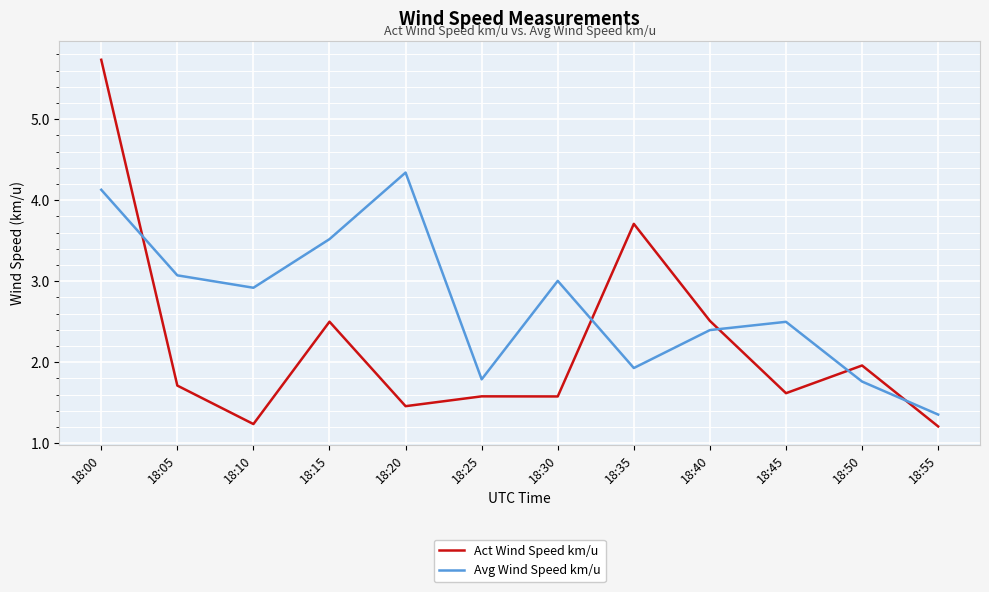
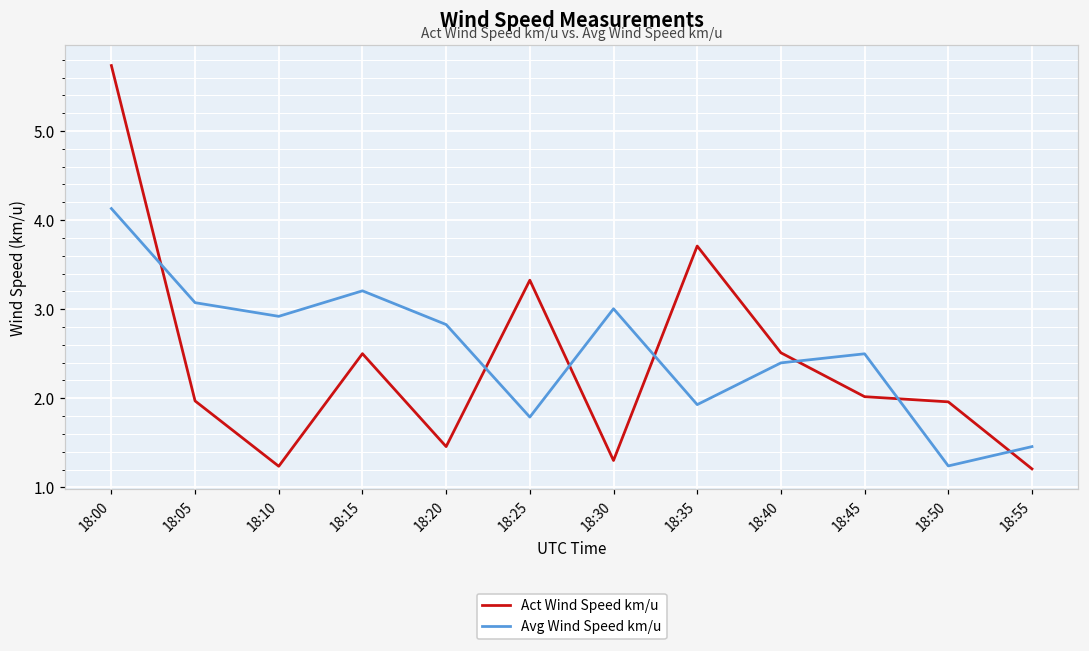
Act Wind Speed km/u, 18:05: 1.7 -> 2.0
Avg Wind Speed km/u, 18:15: 3.5 -> 3.2
Avg Wind Speed km/u, 18:20: 4.3 -> 2.8
Act Wind Speed km/u, 18:25: 1.6 -> 3.3
Act Wind Speed km/u, 18:30: 1.6 -> 1.3
Act Wind Speed km/u, 18:45: 1.6 -> 2.0
Avg Wind Speed km/u, 18:50: 1.8 -> 1.2
Avg Wind Speed km/u, 18:55: 1.4 -> 1.5
